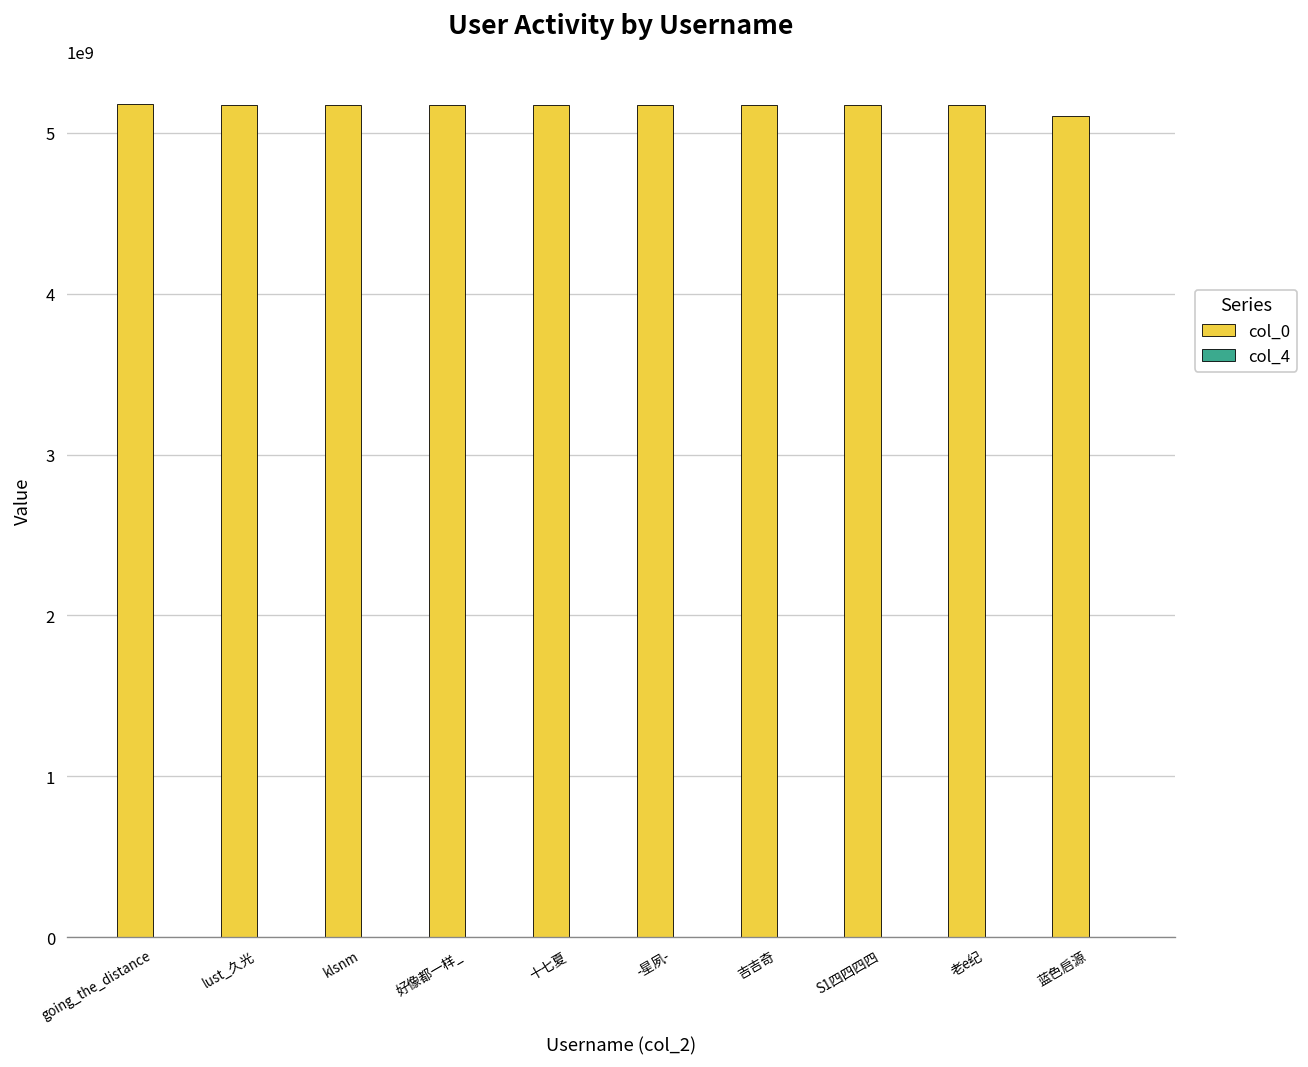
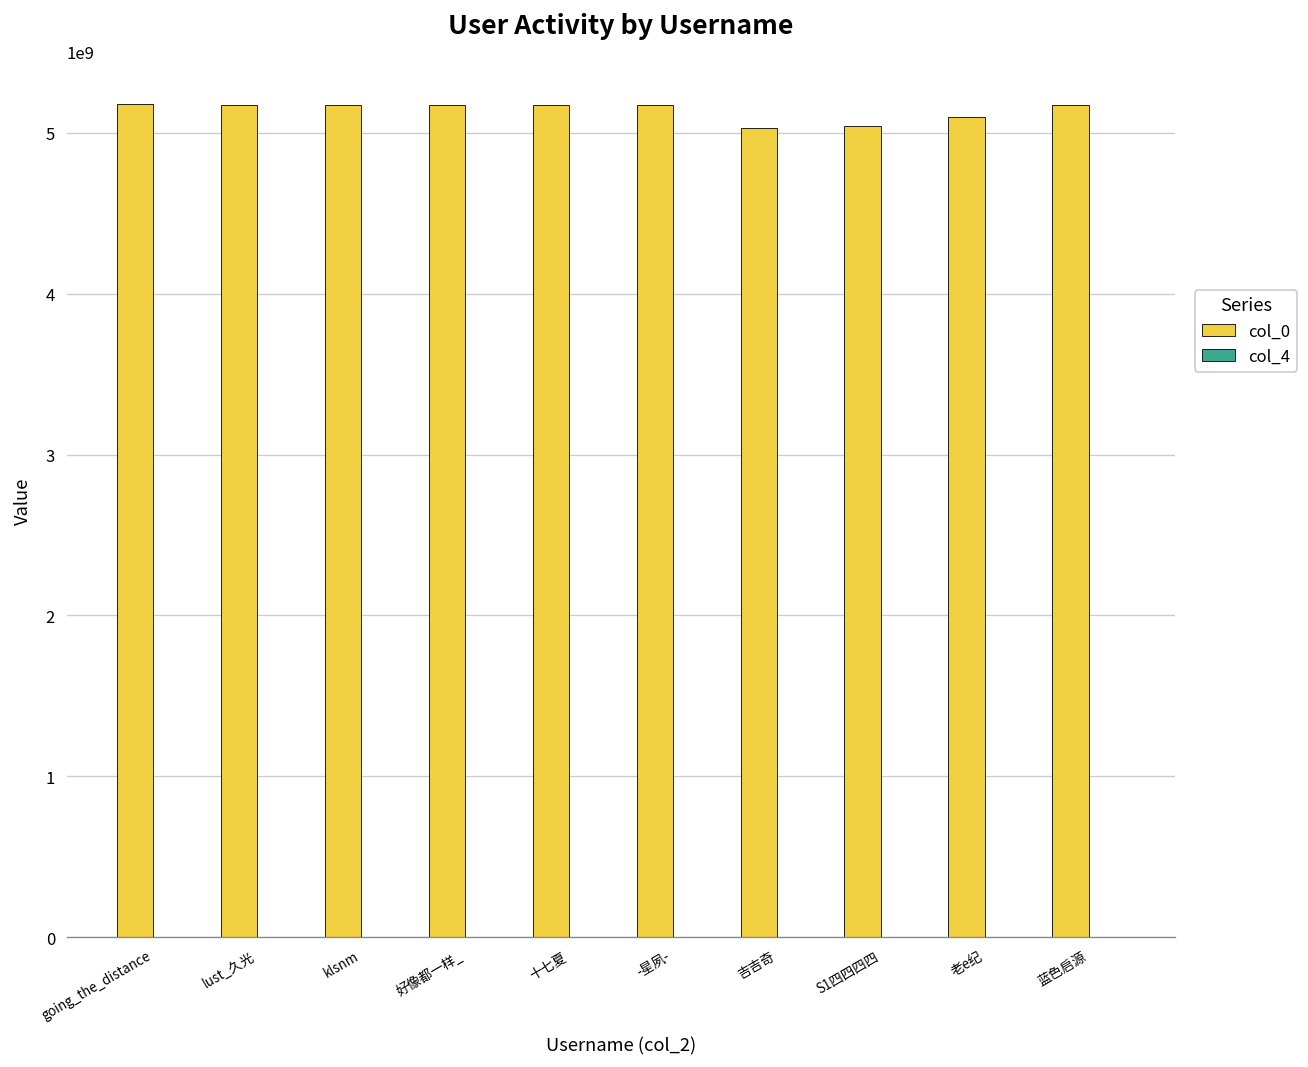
col_0, 吉吉奇: 5170000000 -> 5030000000
col_0, S1四四四四: 5170000000 -> 5050000000
col_0, 老e纪: 5170000000 -> 5100000000
col_0, 蓝色启源: 5110000000 -> 5170000000
